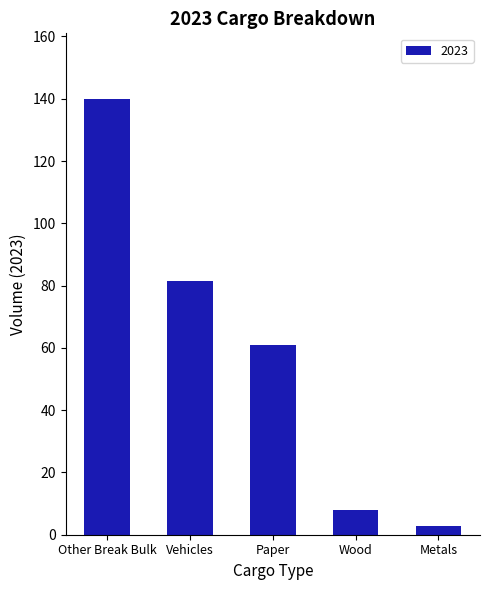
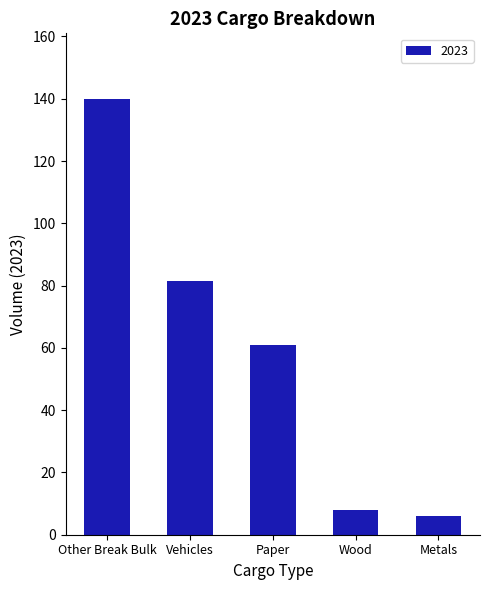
Metals: 3 -> 6
